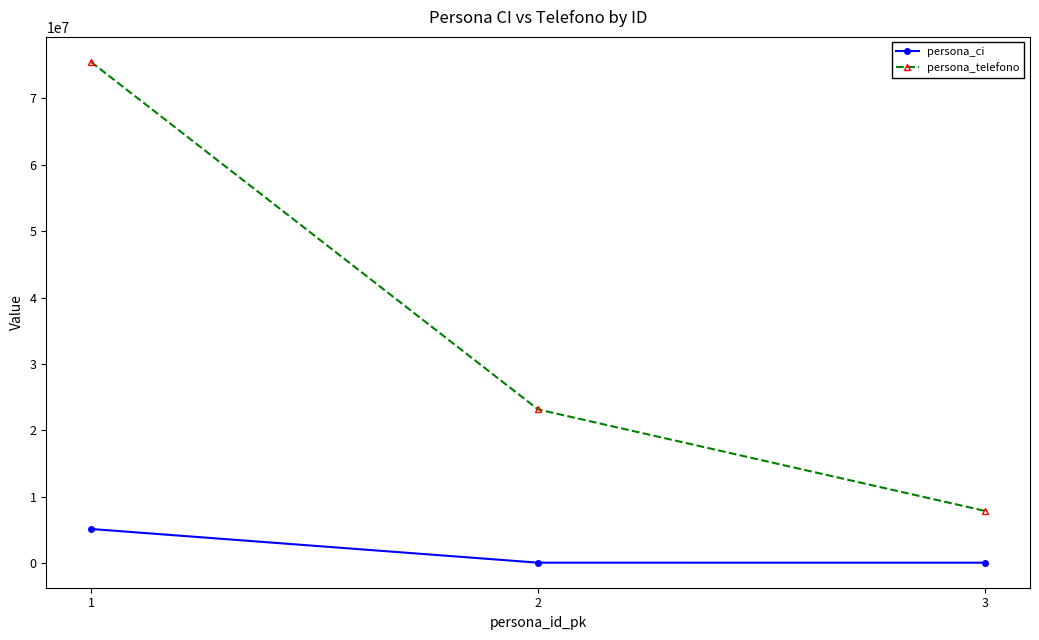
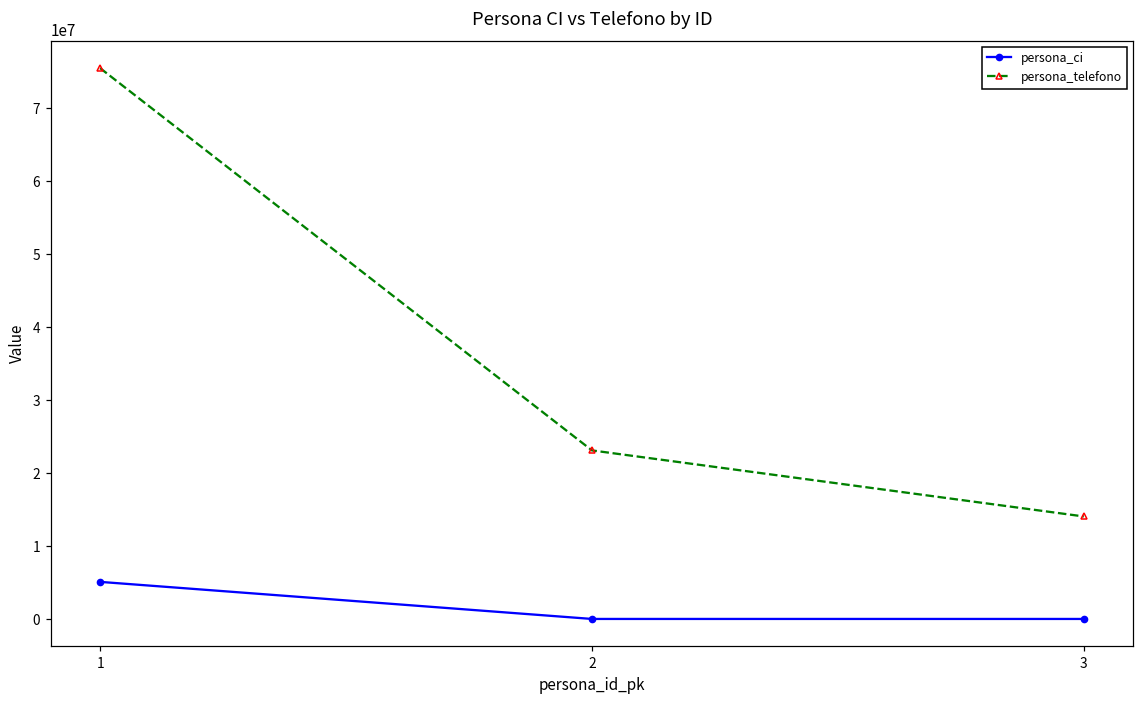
persona_telefono, 3: 8000000 -> 14000000
